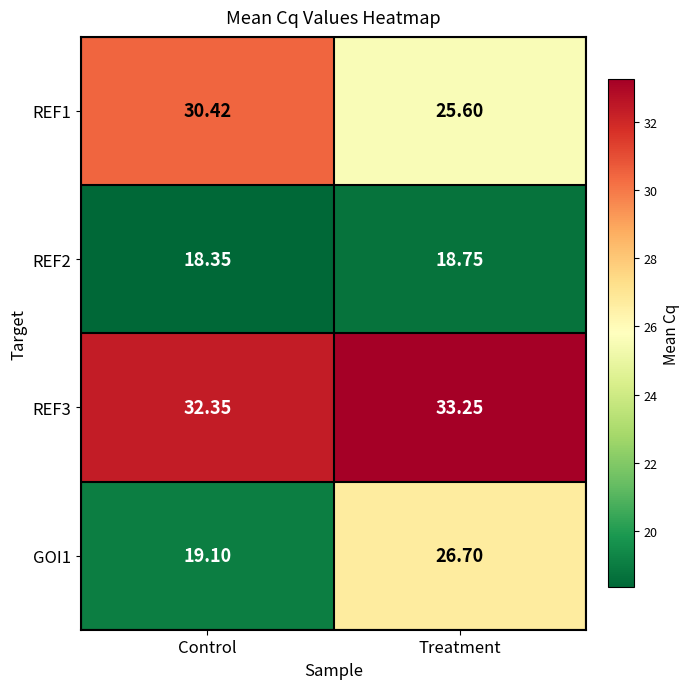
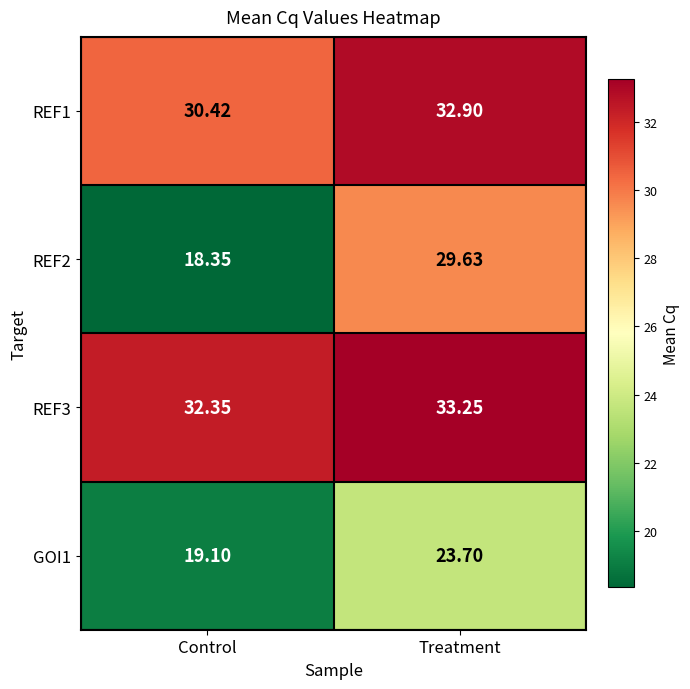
REF1, Treatment: 25.60 -> 32.90
REF2, Treatment: 18.75 -> 29.63
GOI1, Treatment: 26.70 -> 23.70
